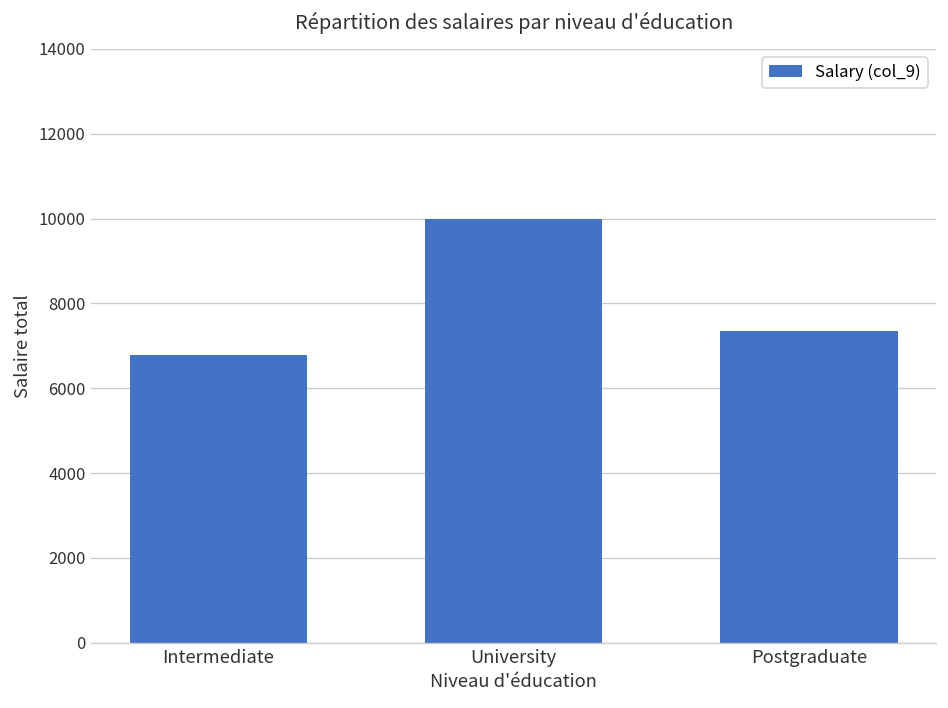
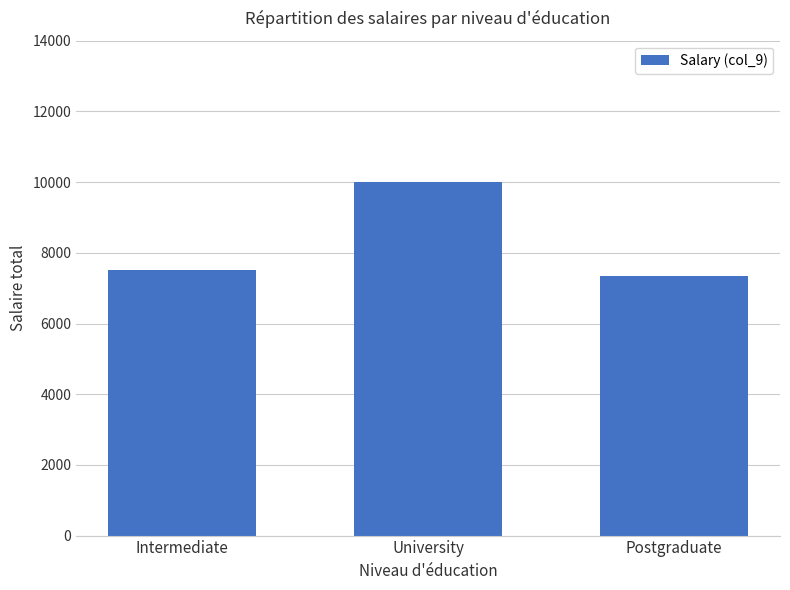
Intermediate: 6800 -> 7500
